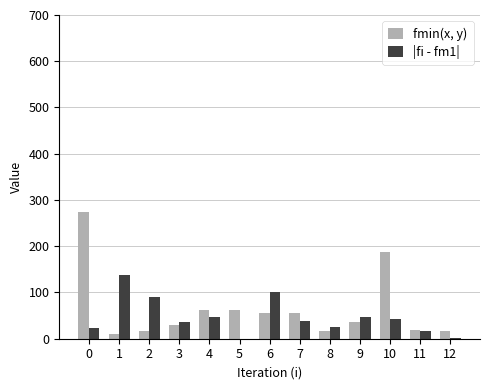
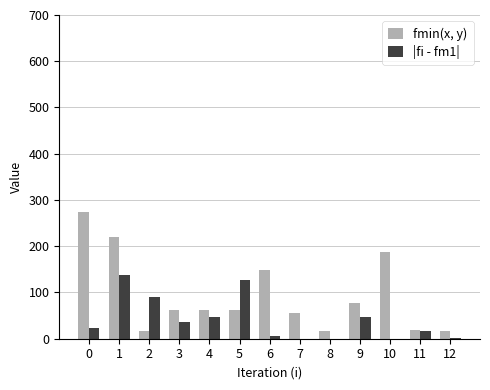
fmin(x, y), 1: 10 -> 220
fmin(x, y), 3: 30 -> 60
|fi - fm1|, 5: 0 -> 130
fmin(x, y), 6: 60 -> 150
|fi - fm1|, 6: 100 -> 10
|fi - fm1|, 7: 40 -> 0
|fi - fm1|, 8: 30 -> 0
fmin(x, y), 9: 40 -> 80
|fi - fm1|, 10: 40 -> 0
